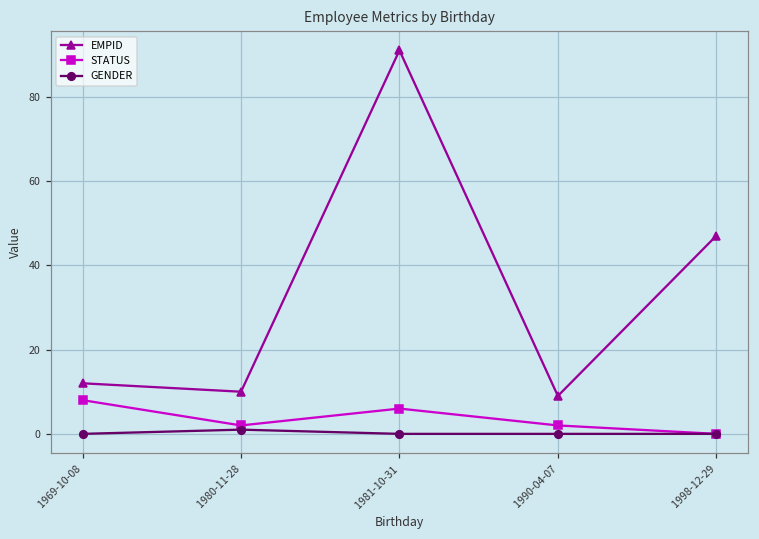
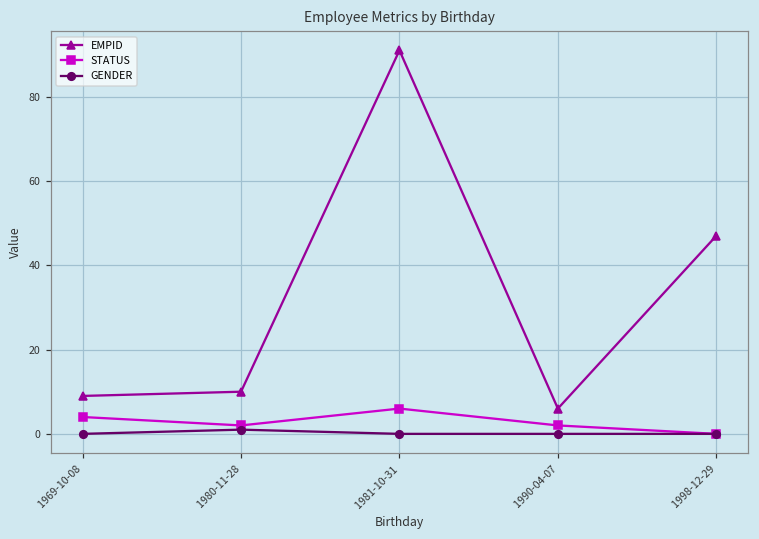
EMPID, 1969-10-08: 12 -> 9
STATUS, 1969-10-08: 8 -> 4
EMPID, 1990-04-07: 9 -> 6
